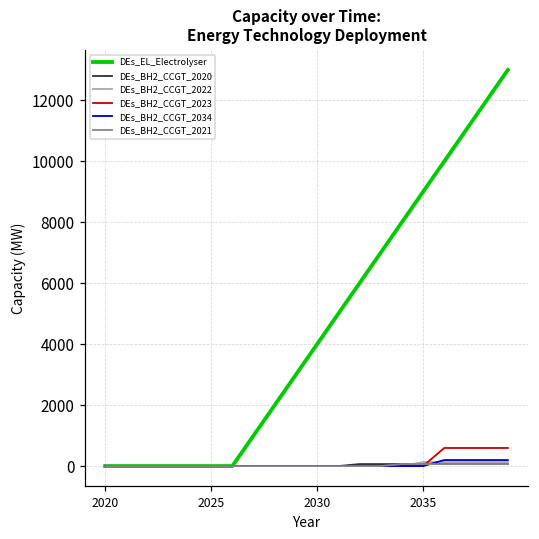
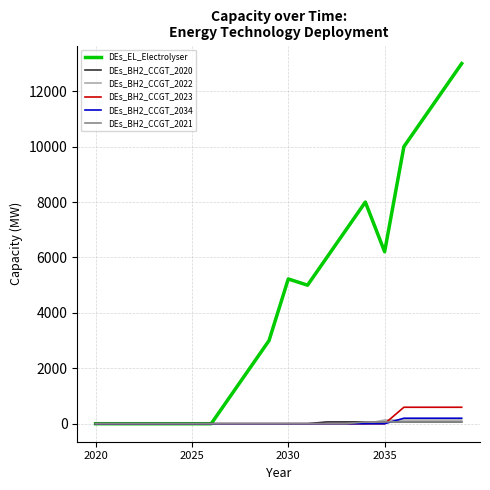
DEs_EL_Electrolyser, 2030: 4000 -> 5200
DEs_EL_Electrolyser, 2035: 9000 -> 6200
